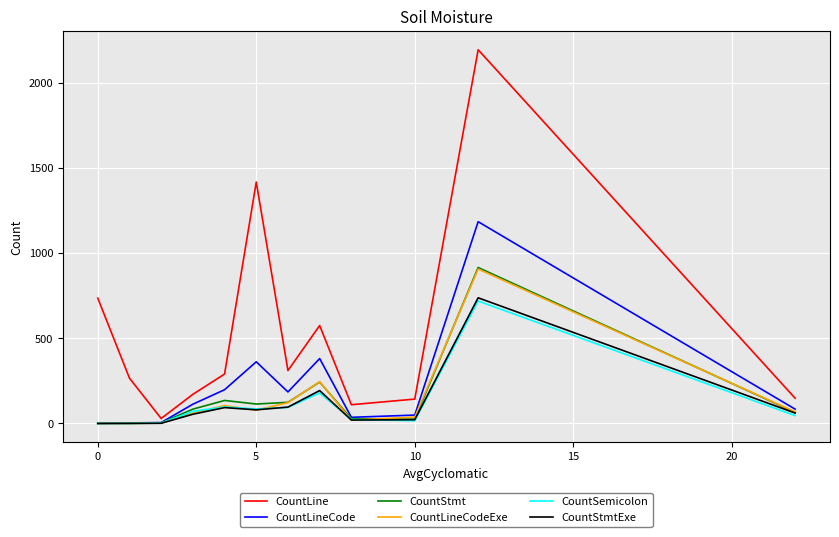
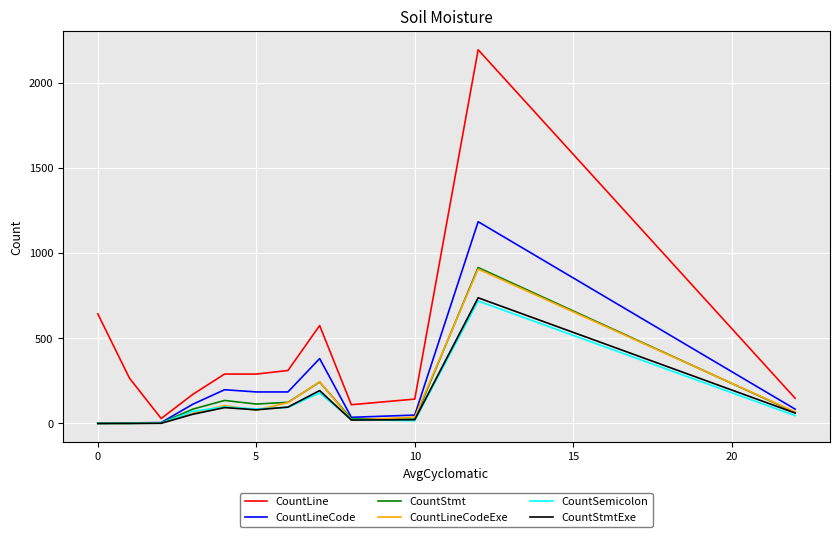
CountLine, 0: 740 -> 640
CountLine, 5: 1420 -> 290
CountLineCode, 5: 360 -> 190
